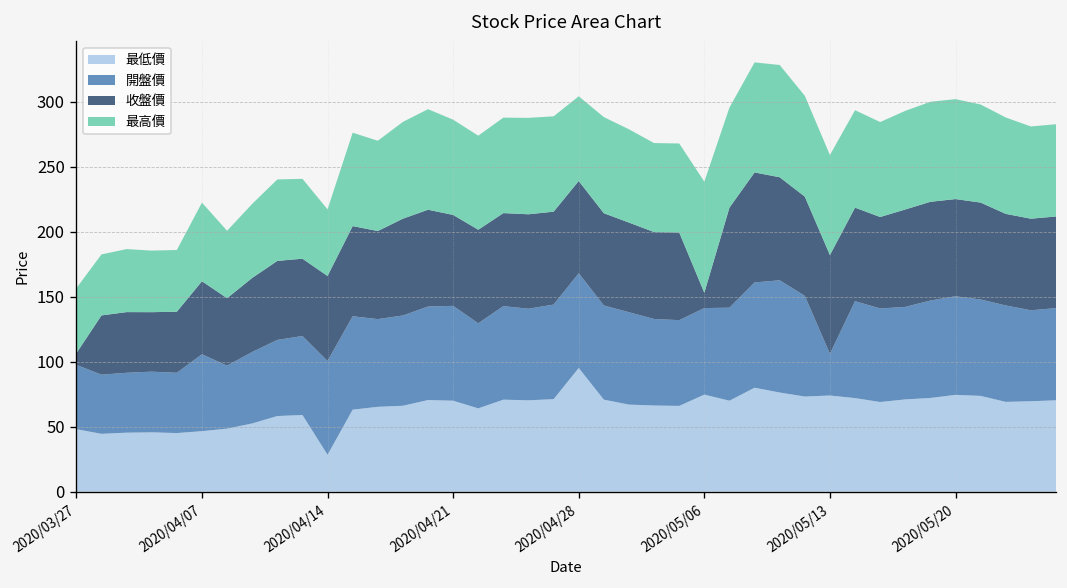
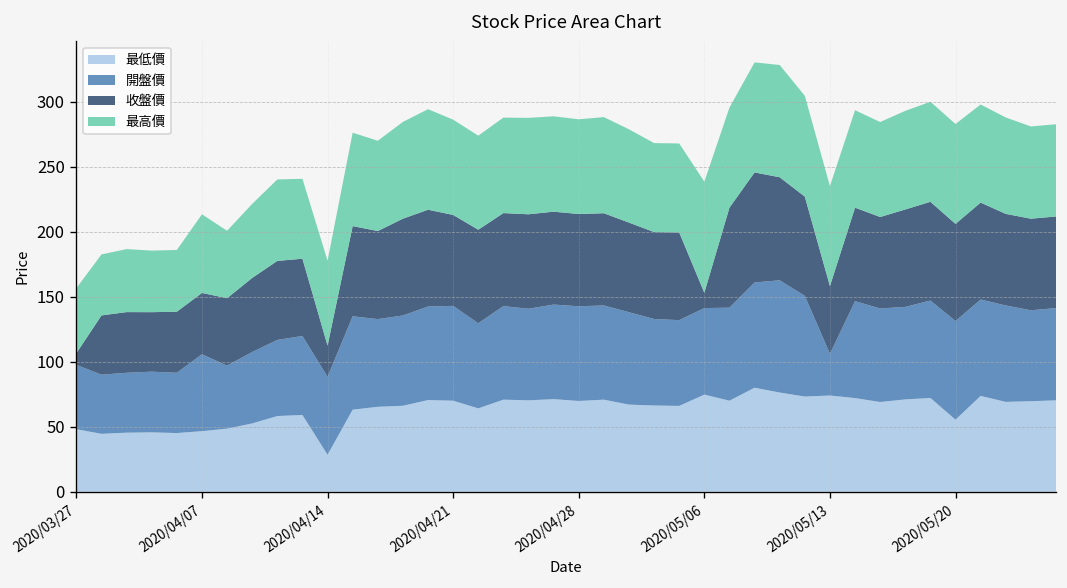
收盤價, 2020/04/07: 56 -> 47
開盤價, 2020/04/14: 72 -> 60
收盤價, 2020/04/14: 65 -> 24
最高價, 2020/04/14: 51 -> 65
最低價, 2020/04/28: 95 -> 70
最高價, 2020/04/28: 65 -> 73
收盤價, 2020/05/13: 76 -> 52
最低價, 2020/05/20: 75 -> 55
